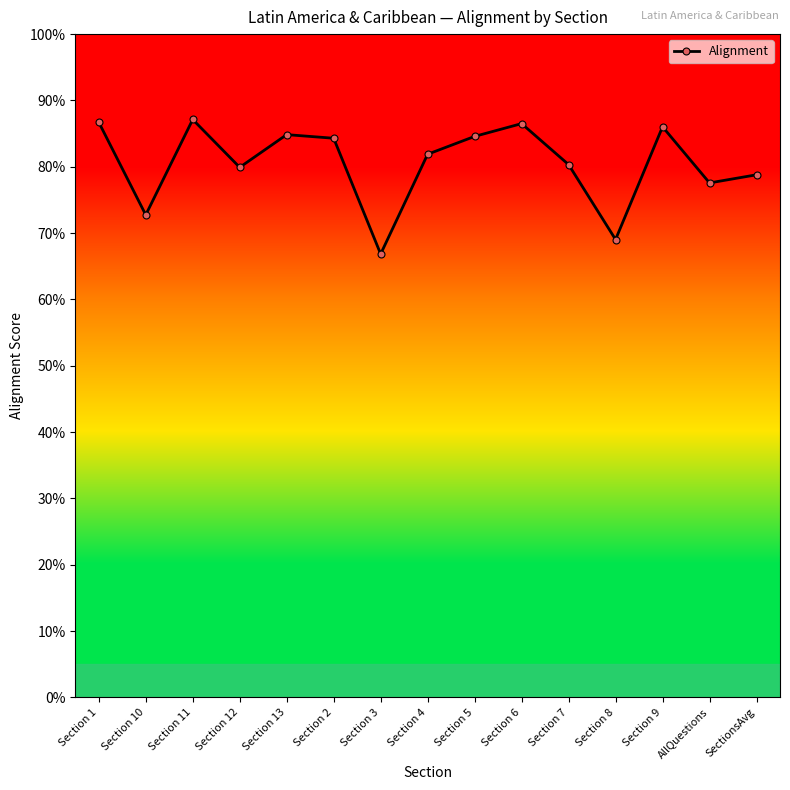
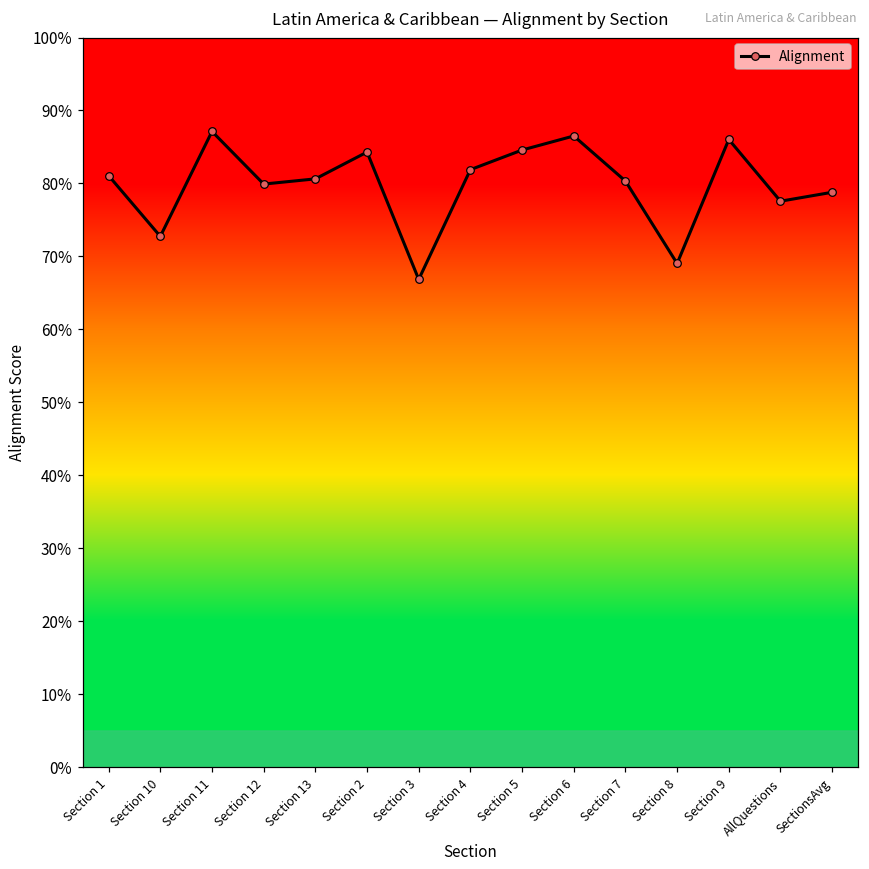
Section 1: 87% -> 81%
Section 13: 85% -> 81%
